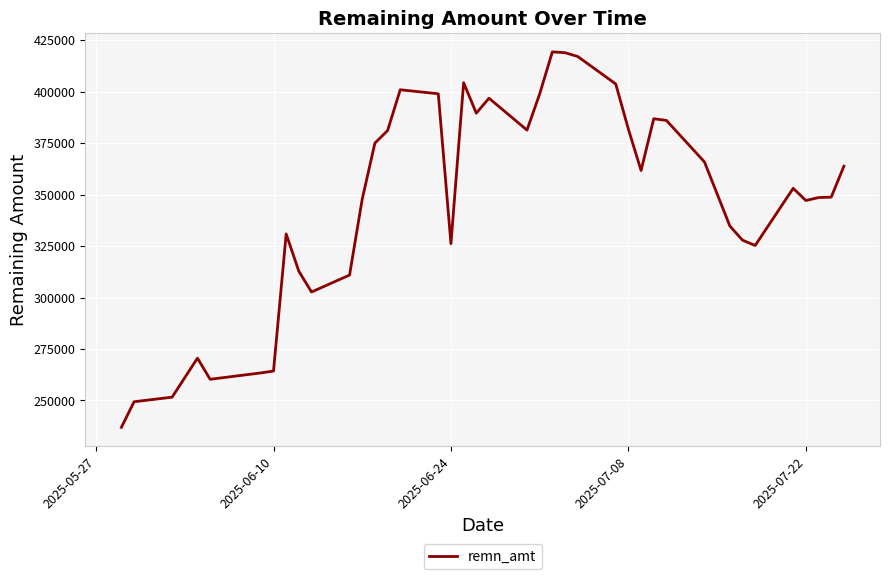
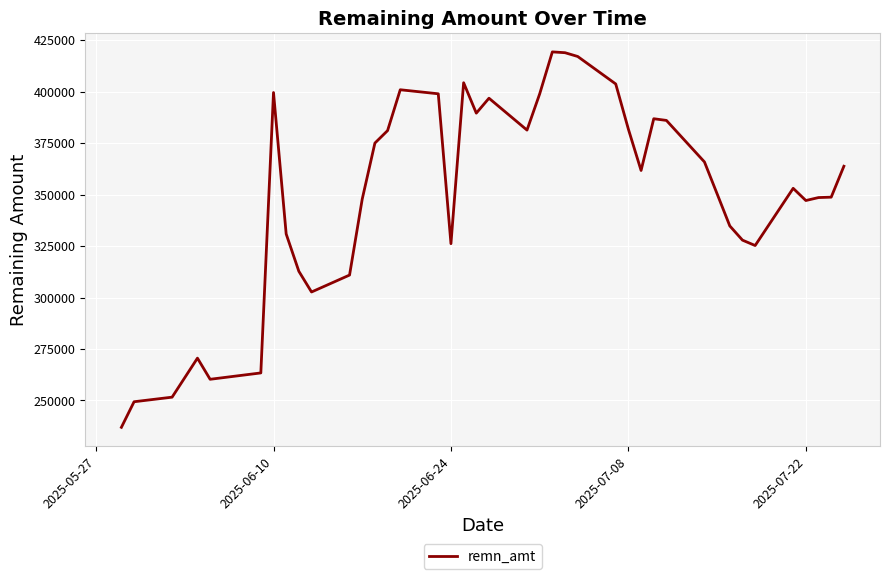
2025-06-10: 264000 -> 400000
